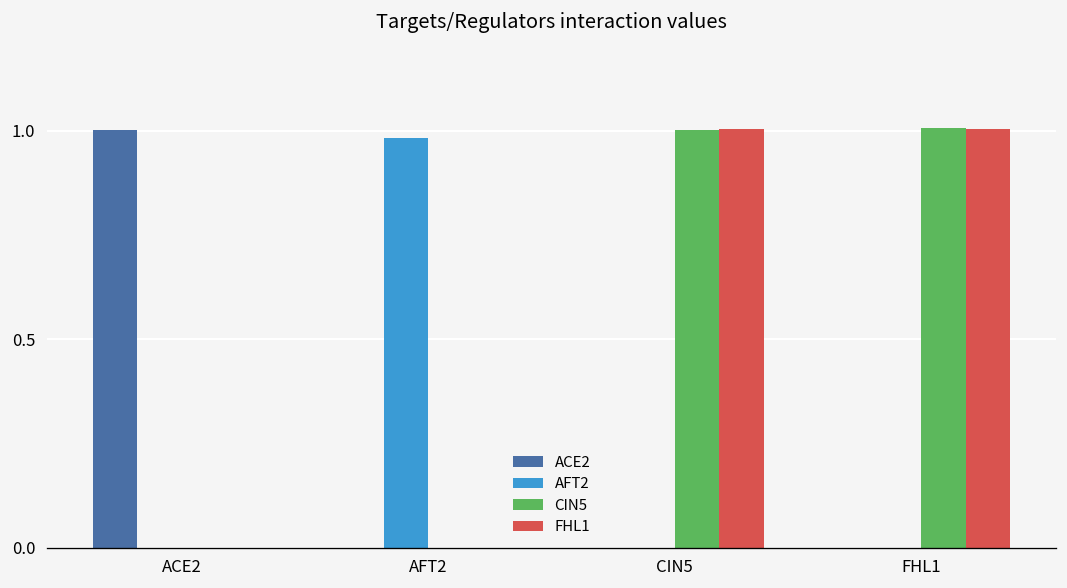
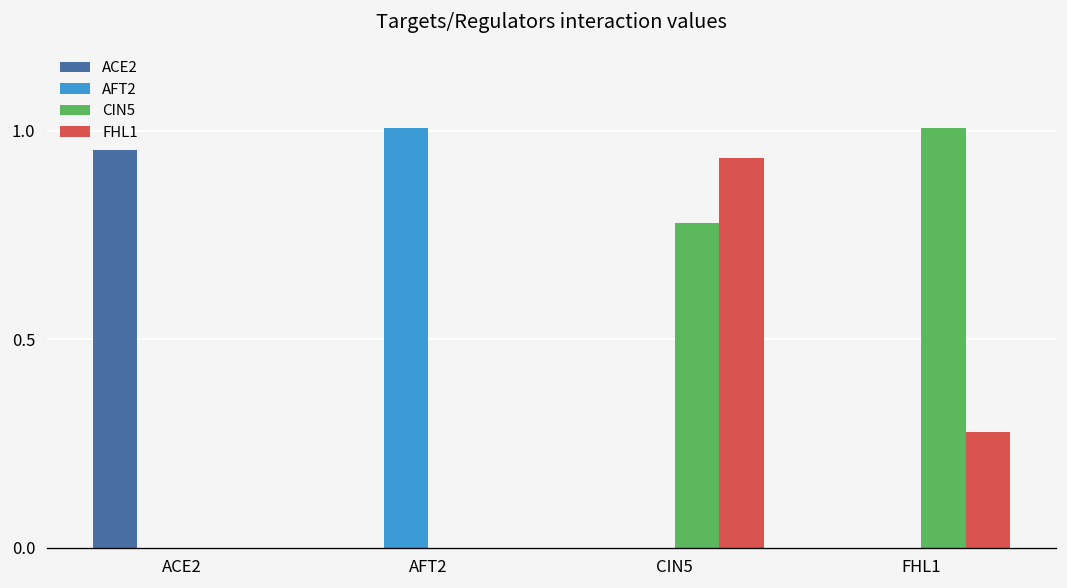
ACE2, ACE2: 1.00 -> 0.96
AFT2, AFT2: 0.98 -> 1.01
CIN5, CIN5: 1.00 -> 0.78
FHL1, CIN5: 1.01 -> 0.93
FHL1, FHL1: 1.00 -> 0.28
